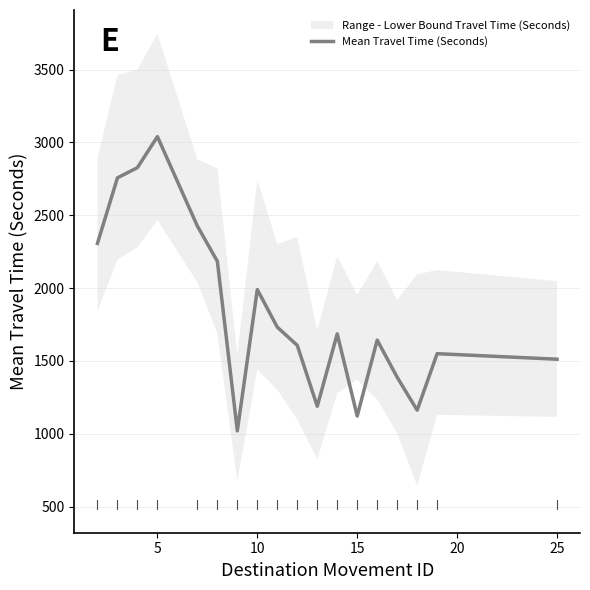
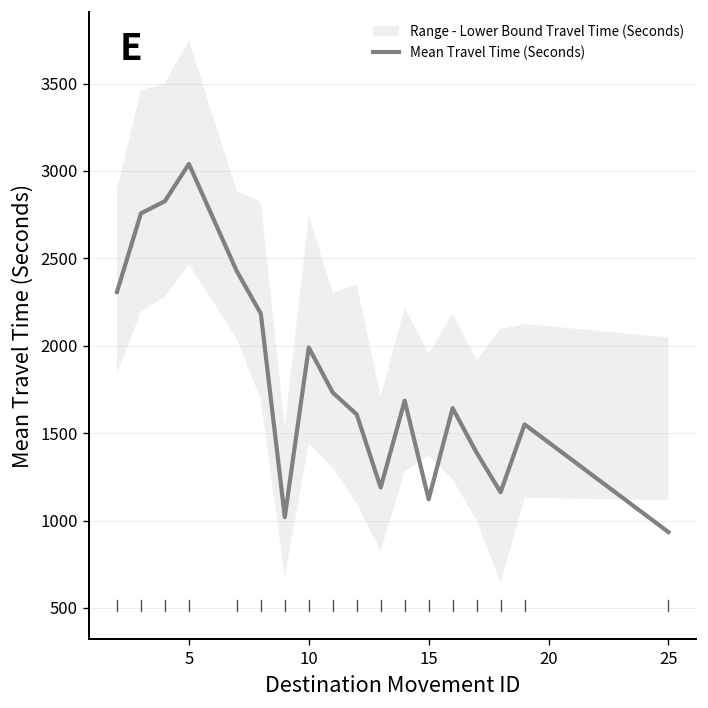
Mean Travel Time (Seconds), 25: 1510 -> 930
